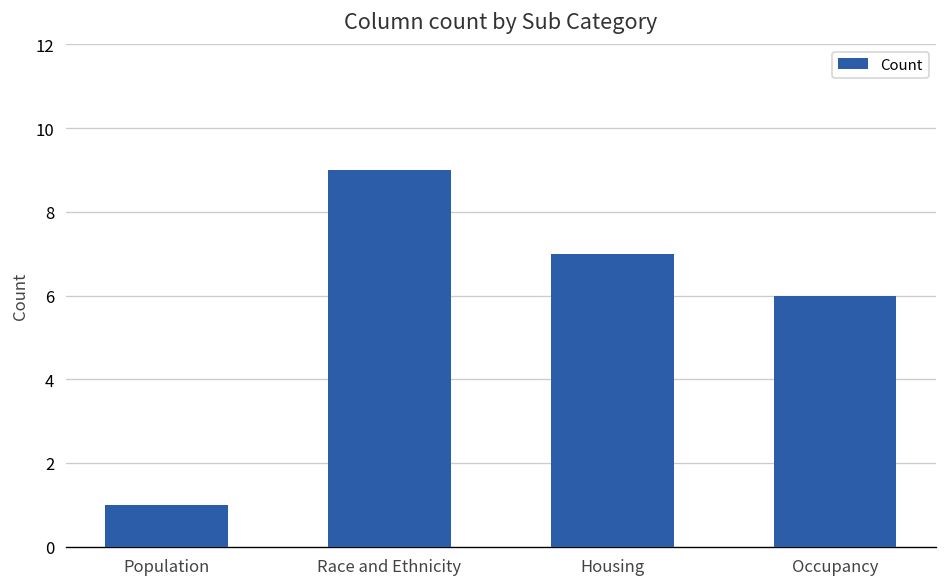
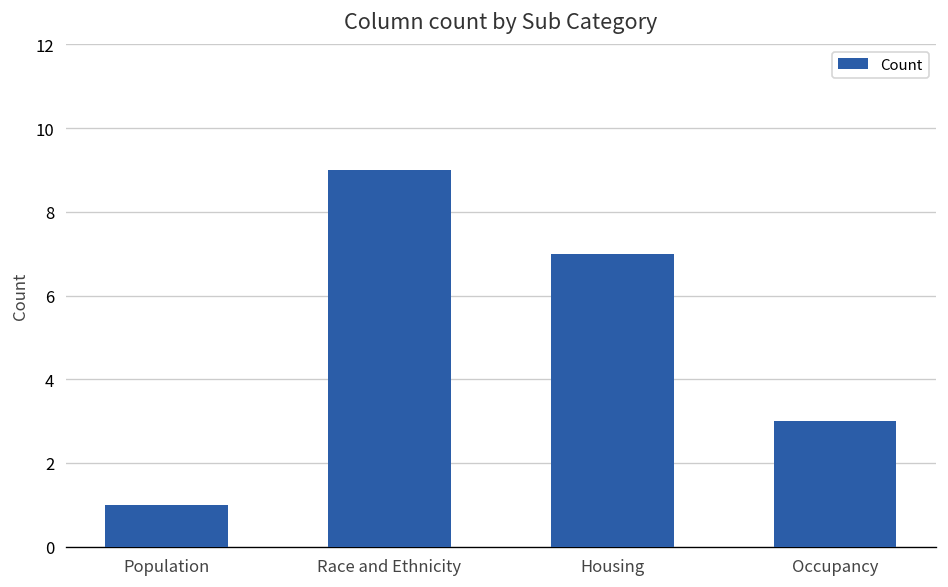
Occupancy: 6 -> 3
